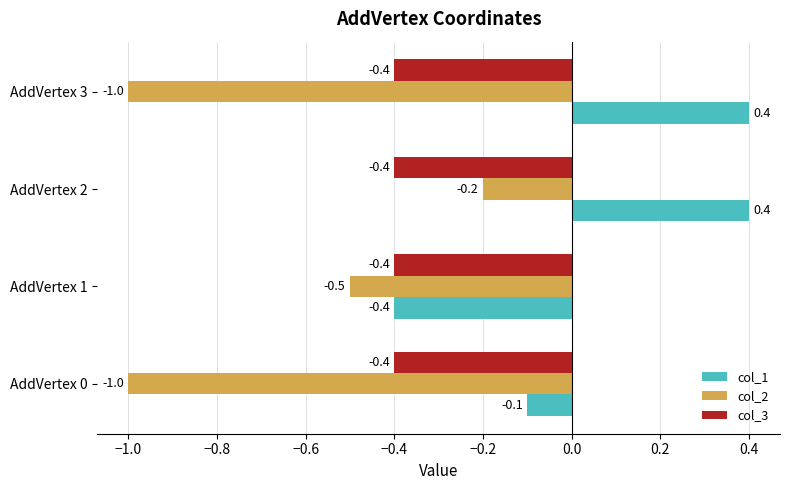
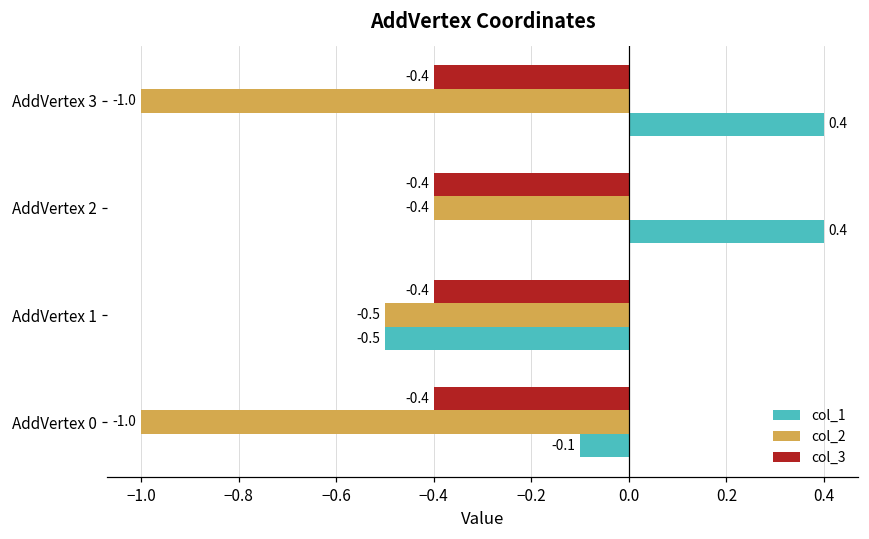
col_2, AddVertex 2: -0.2 -> -0.4
col_1, AddVertex 1: -0.4 -> -0.5
